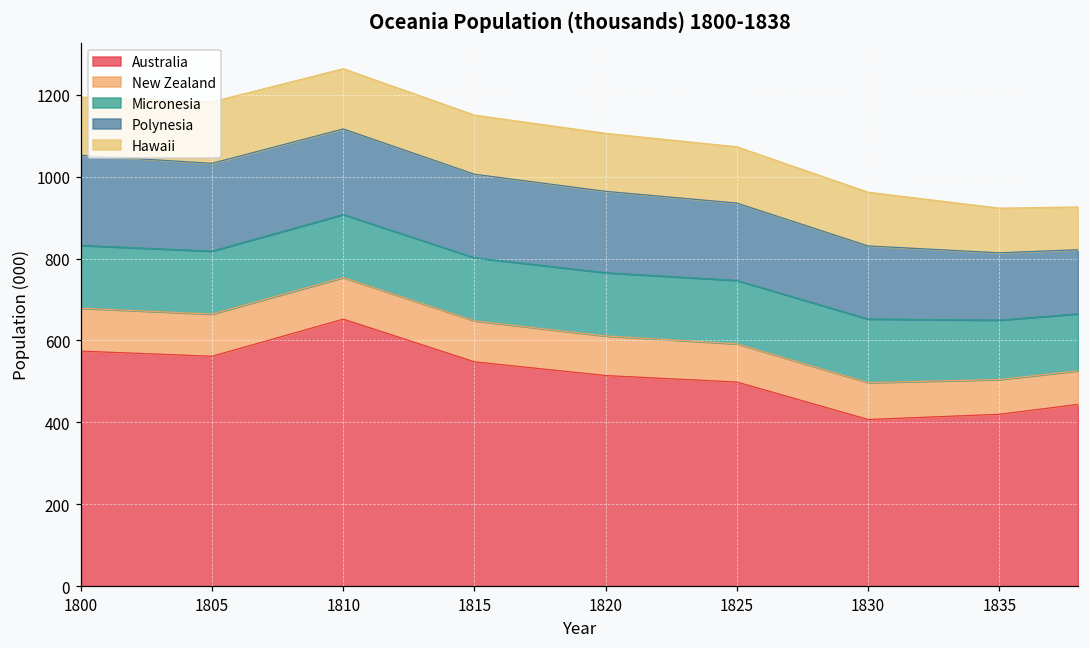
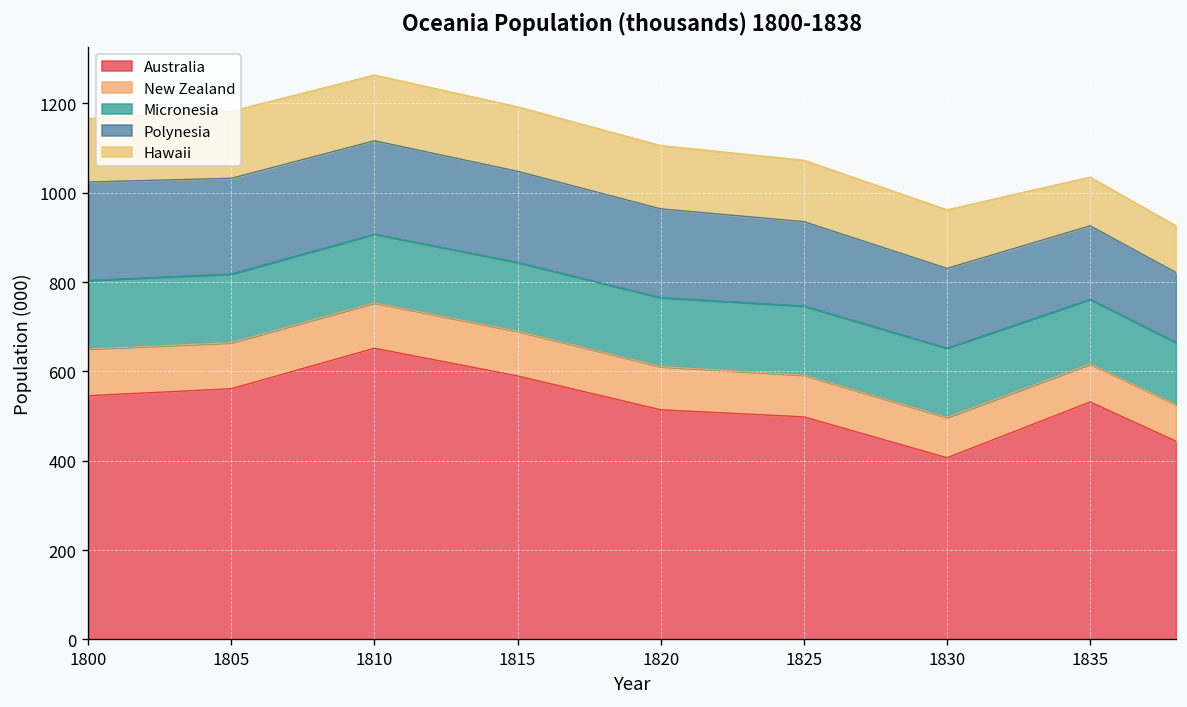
Australia, 1800: 570 -> 550
Australia, 1815: 550 -> 590
Australia, 1835: 420 -> 530
